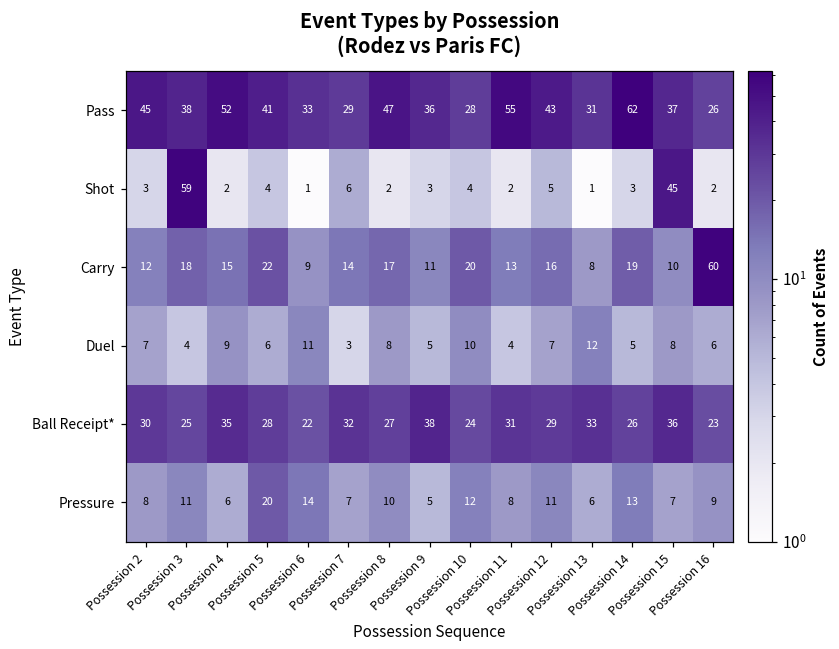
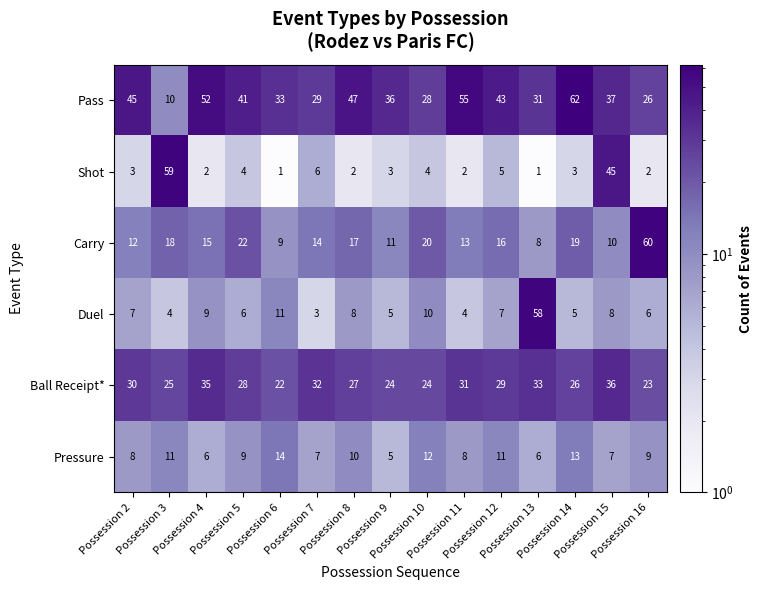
Pass, Possession 3: 38 -> 10
Duel, Possession 13: 12 -> 58
Ball Receipt*, Possession 9: 38 -> 24
Pressure, Possession 5: 20 -> 9
